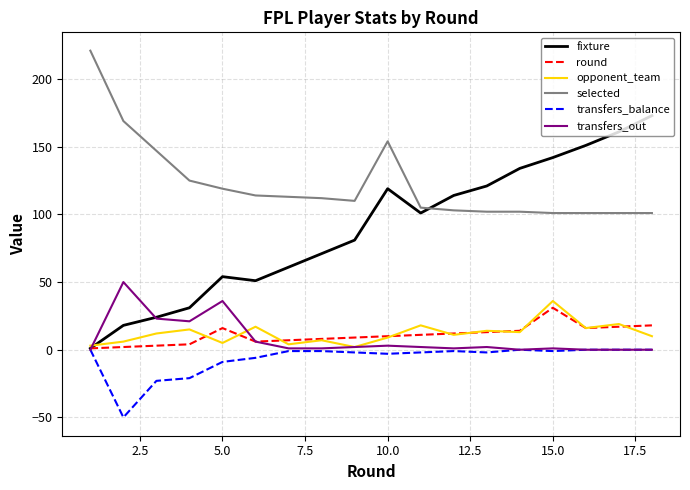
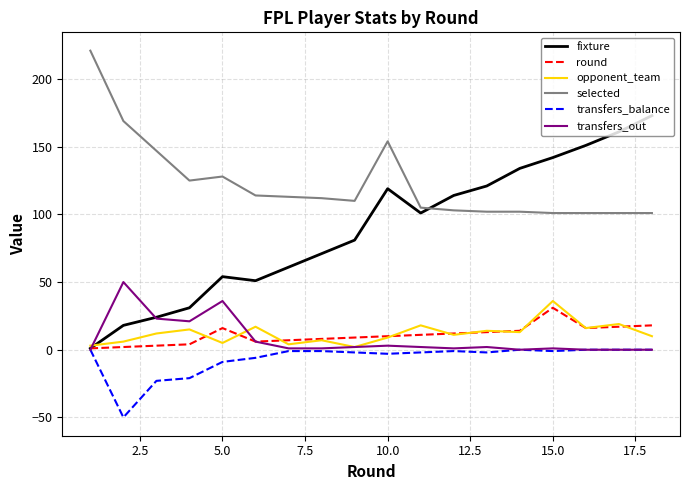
selected, 5.0: 119 -> 128
